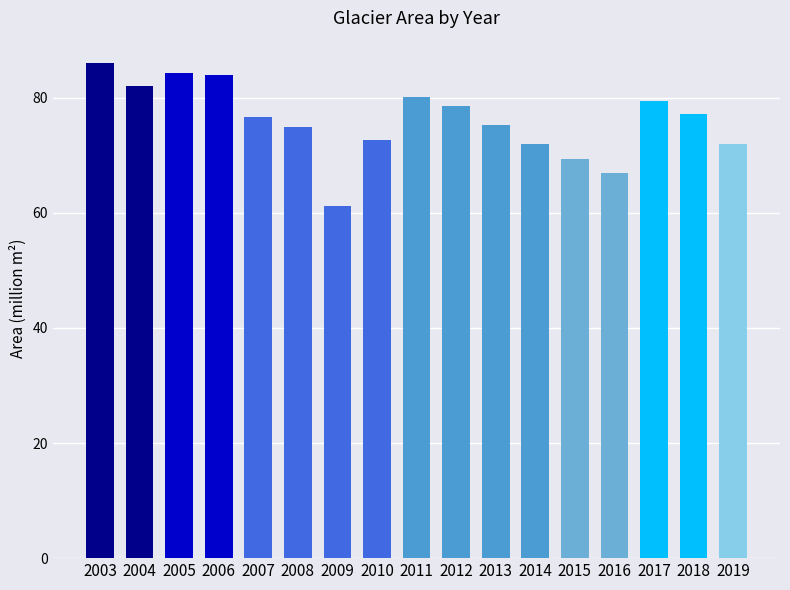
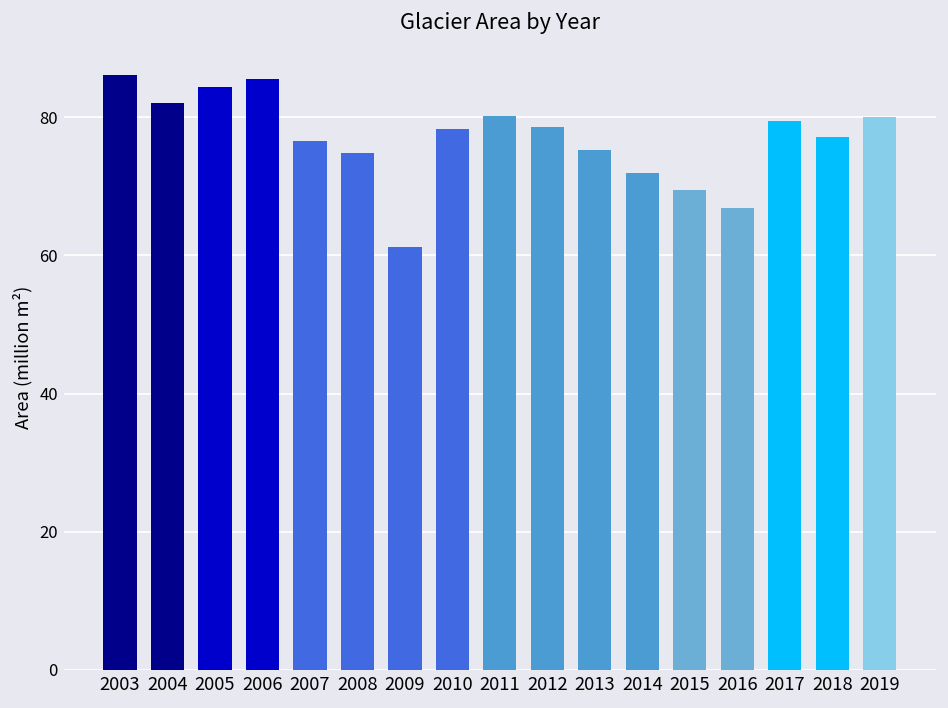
2006: 84 -> 86
2010: 73 -> 78
2019: 72 -> 80
